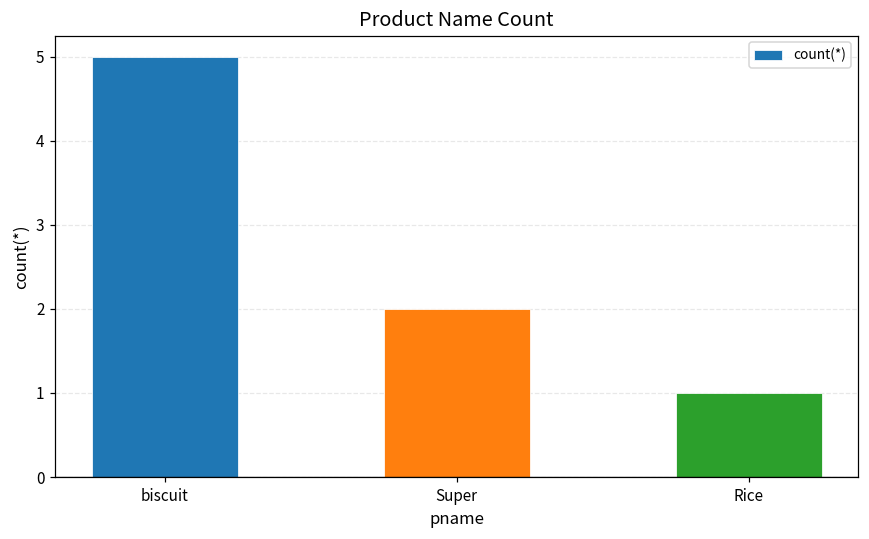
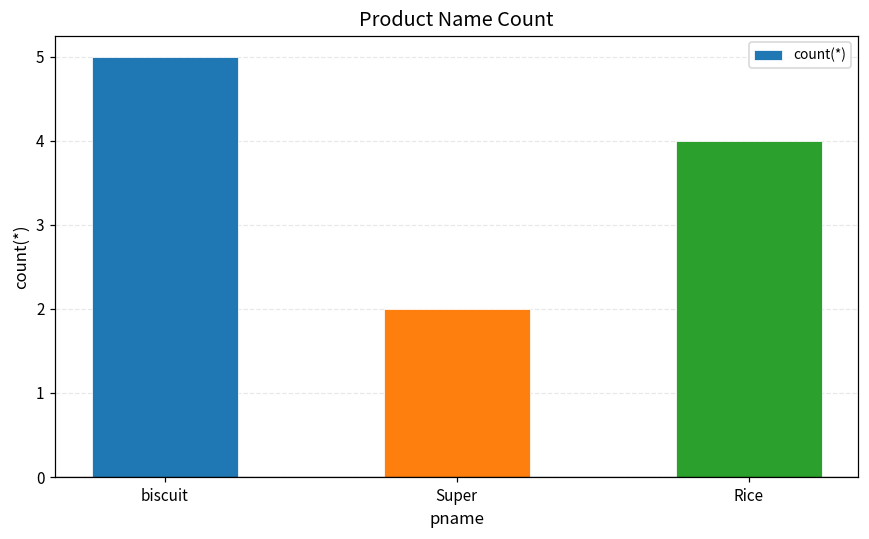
Rice: 1 -> 4
